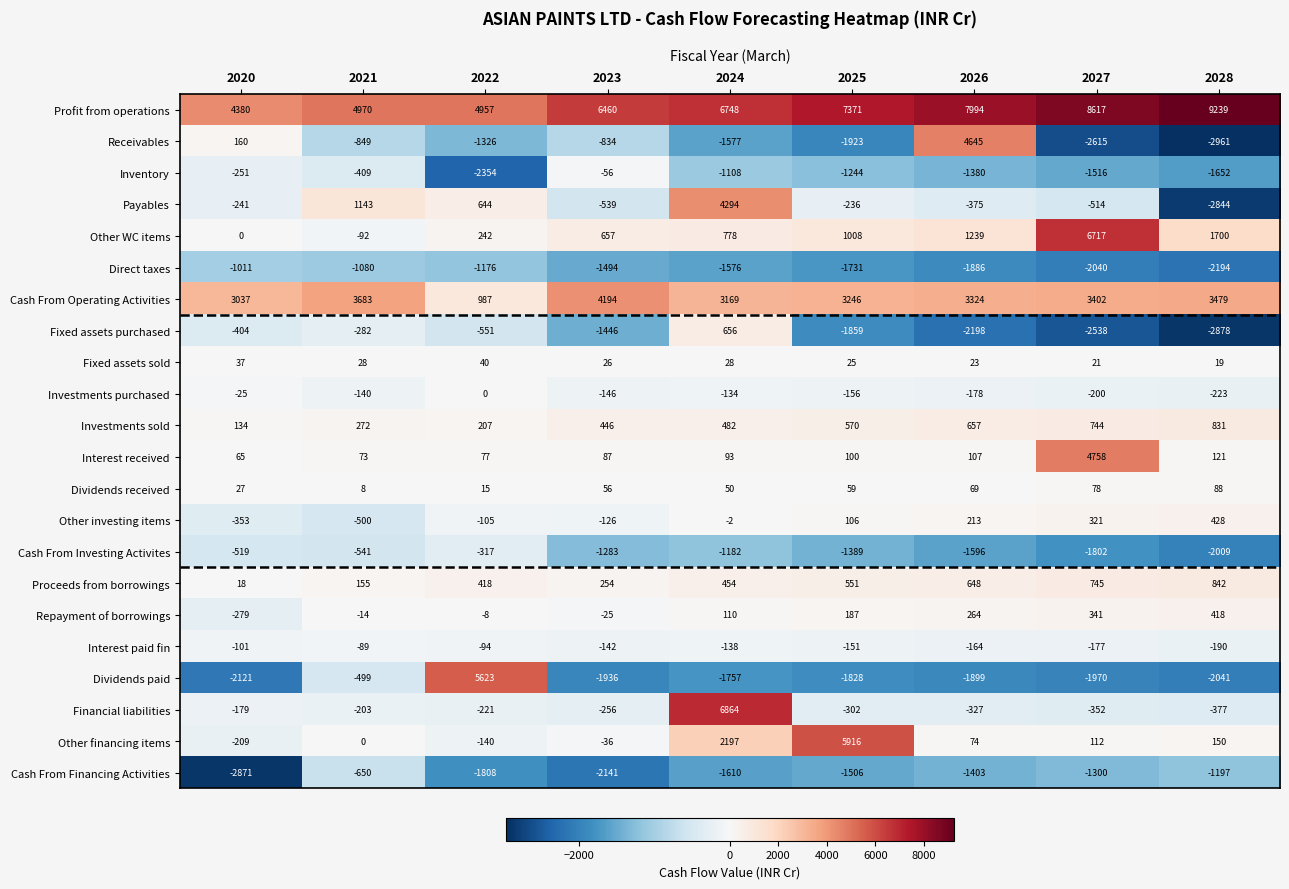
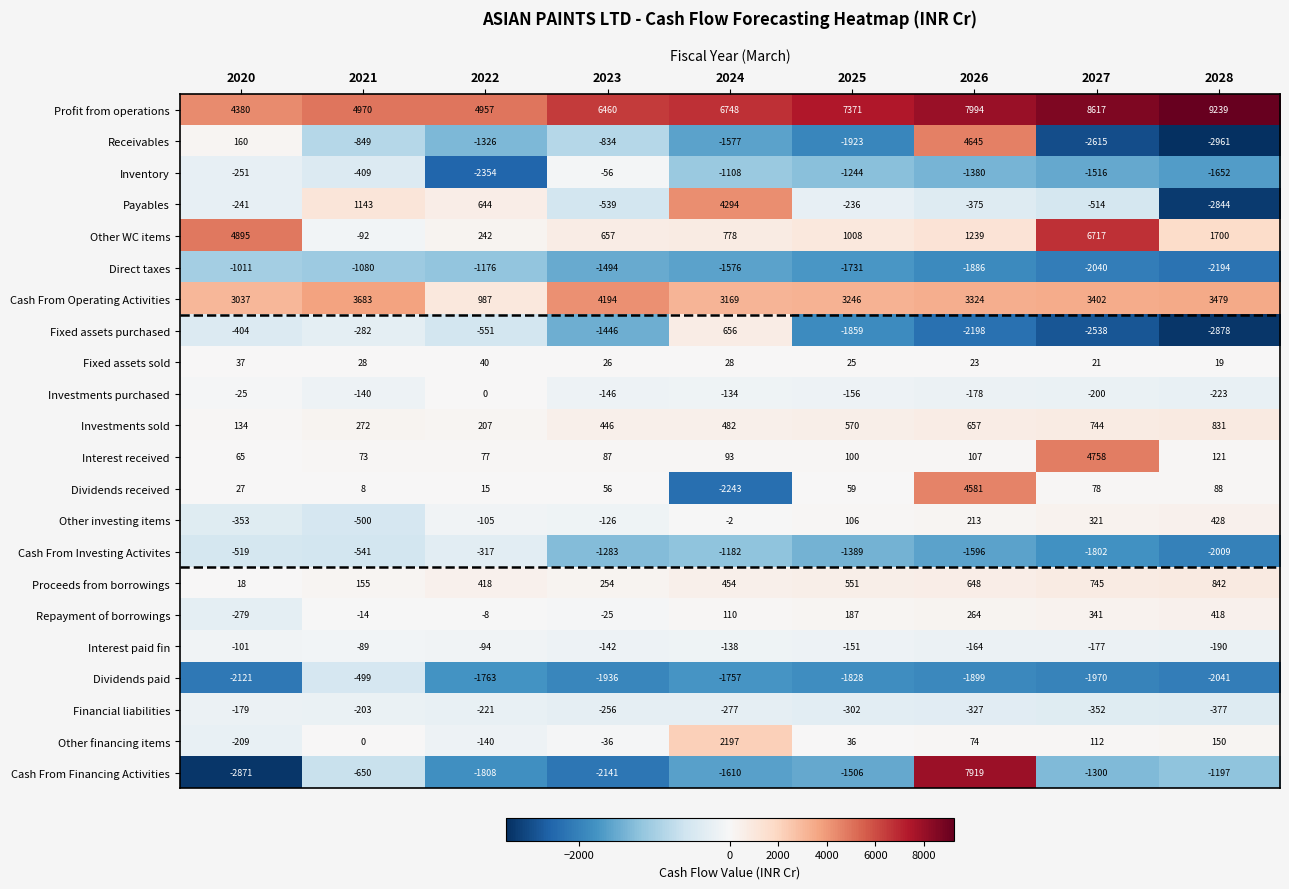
Other WC items, 2020: 0 -> 4895
Dividends received, 2024: 50 -> -2243
Dividends received, 2026: 69 -> 4581
Dividends paid, 2022: 5623 -> -1763
Financial liabilities, 2024: 6864 -> -277
Other financing items, 2025: 5916 -> 36
Cash From Financing Activities, 2026: -1403 -> 7919
